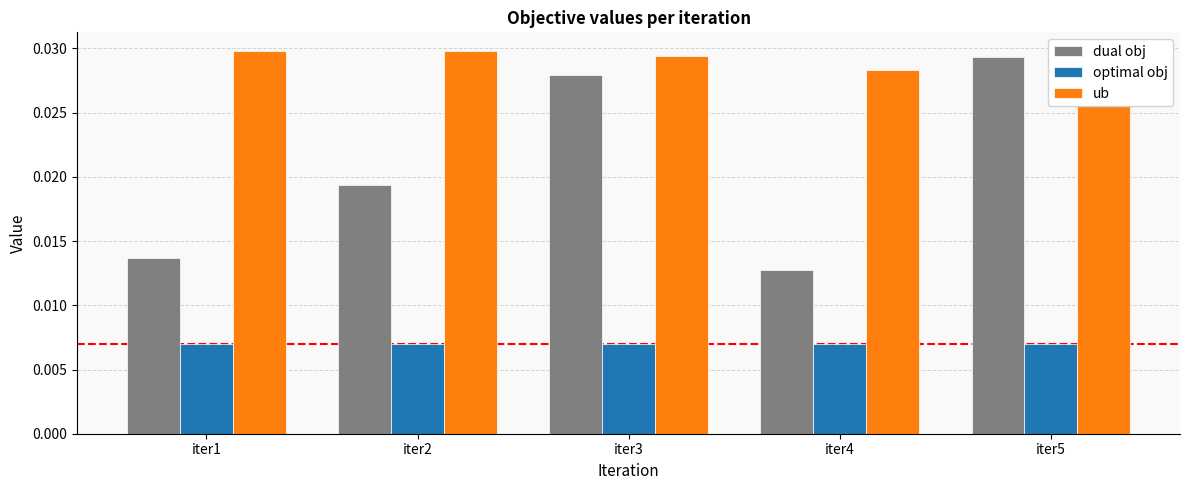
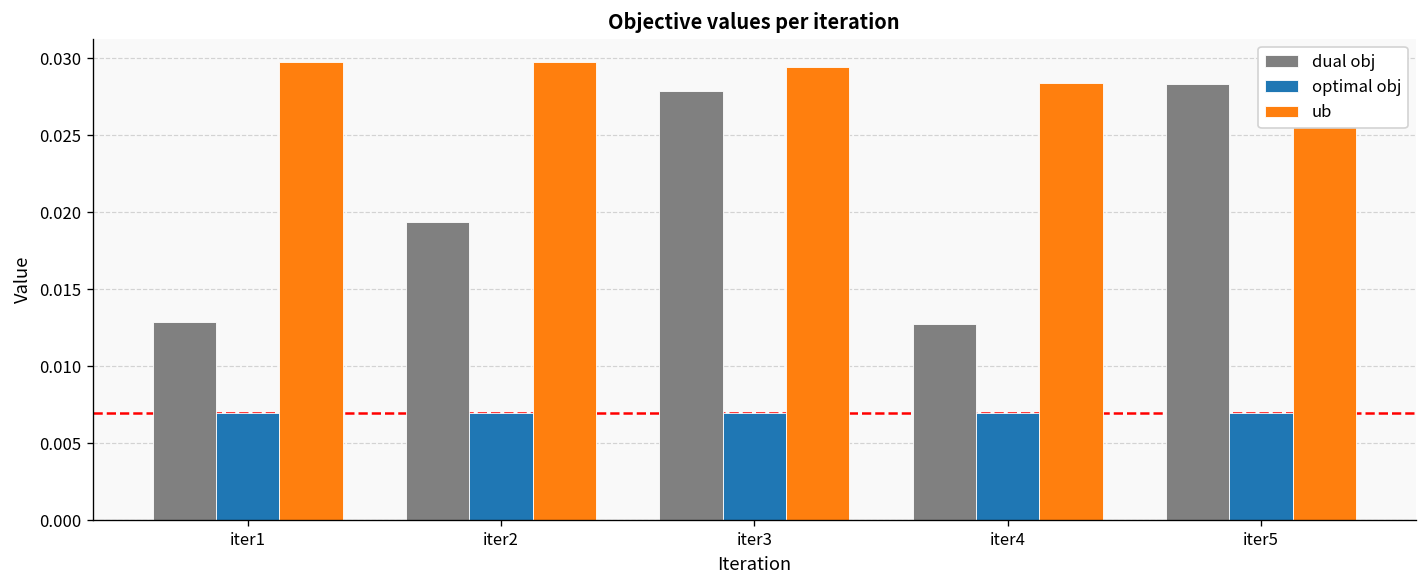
dual obj, iter1: 0.0137 -> 0.0129
dual obj, iter5: 0.0293 -> 0.0283
